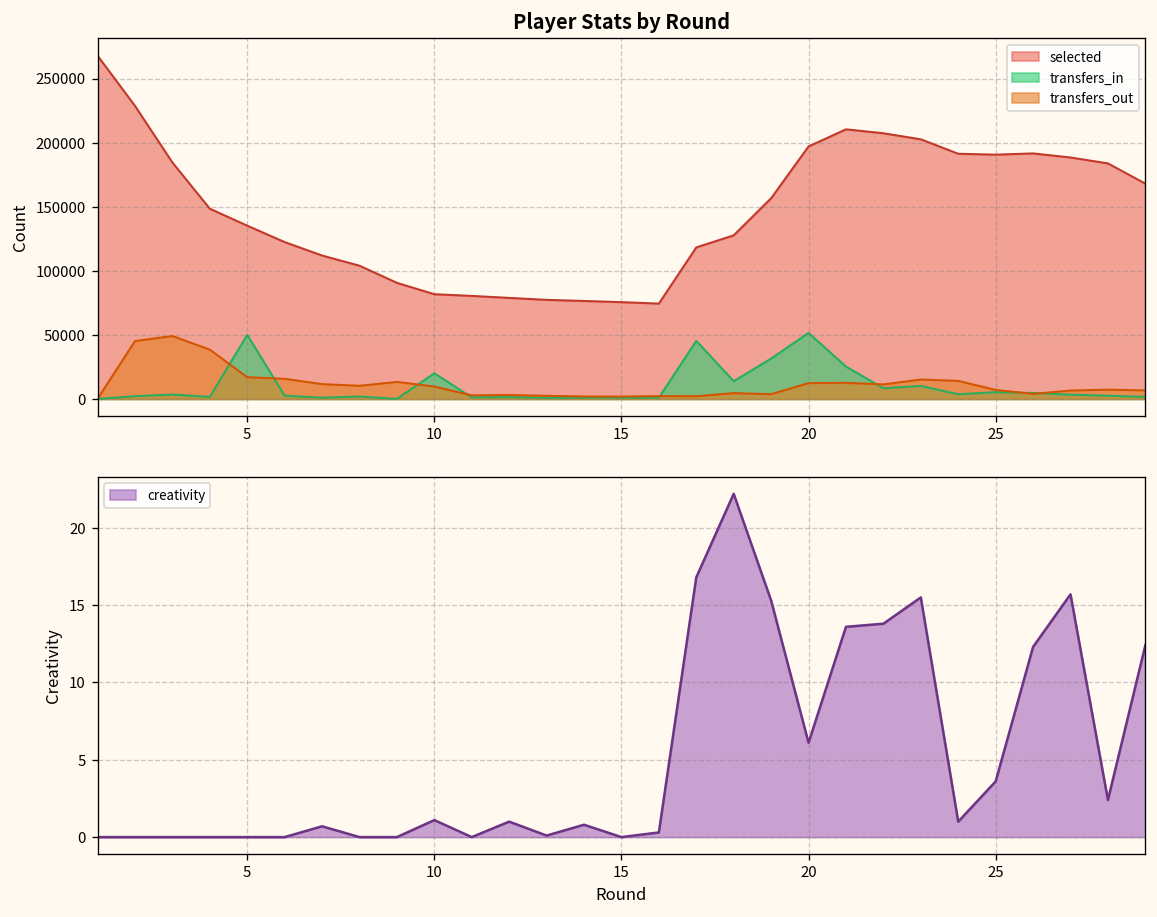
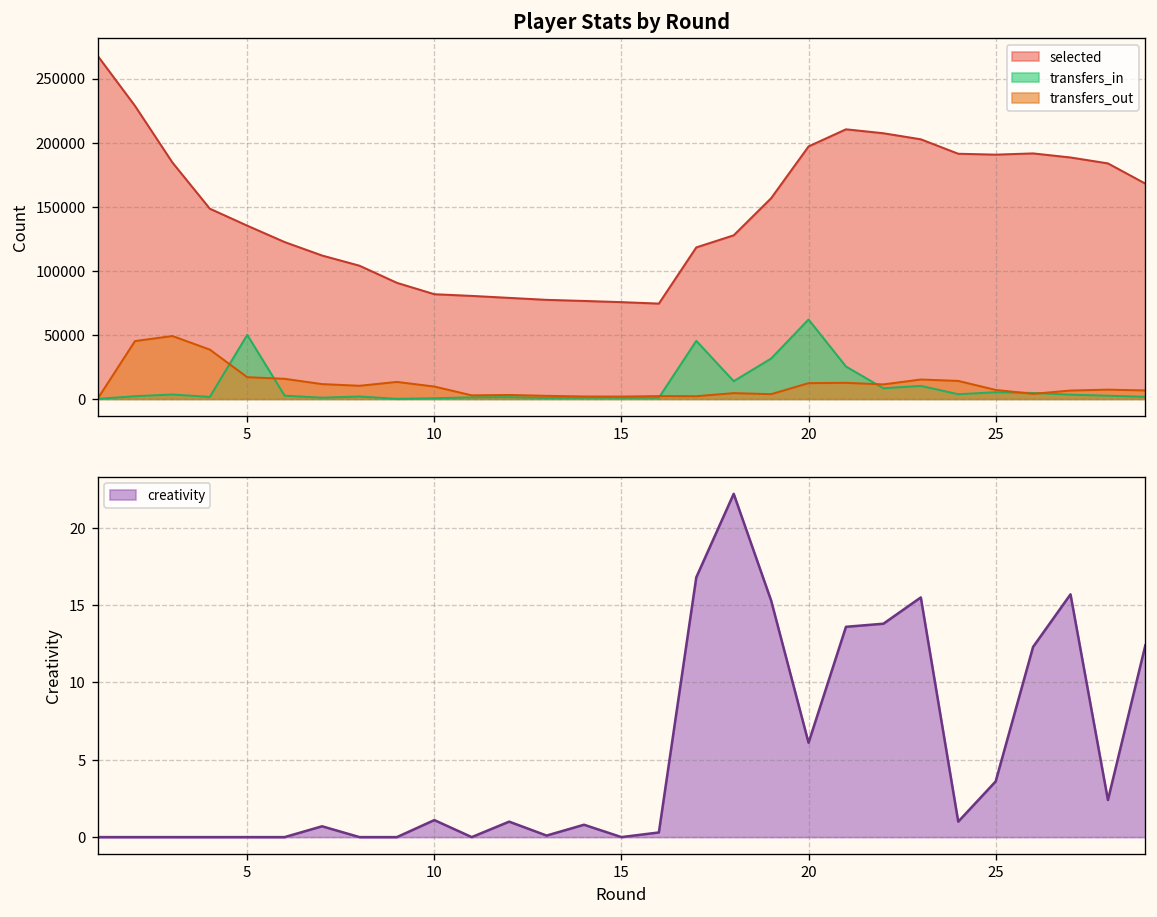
Player Stats by Round, transfers_in, 10: 20000 -> 1000
Player Stats by Round, transfers_in, 20: 52000 -> 62000
